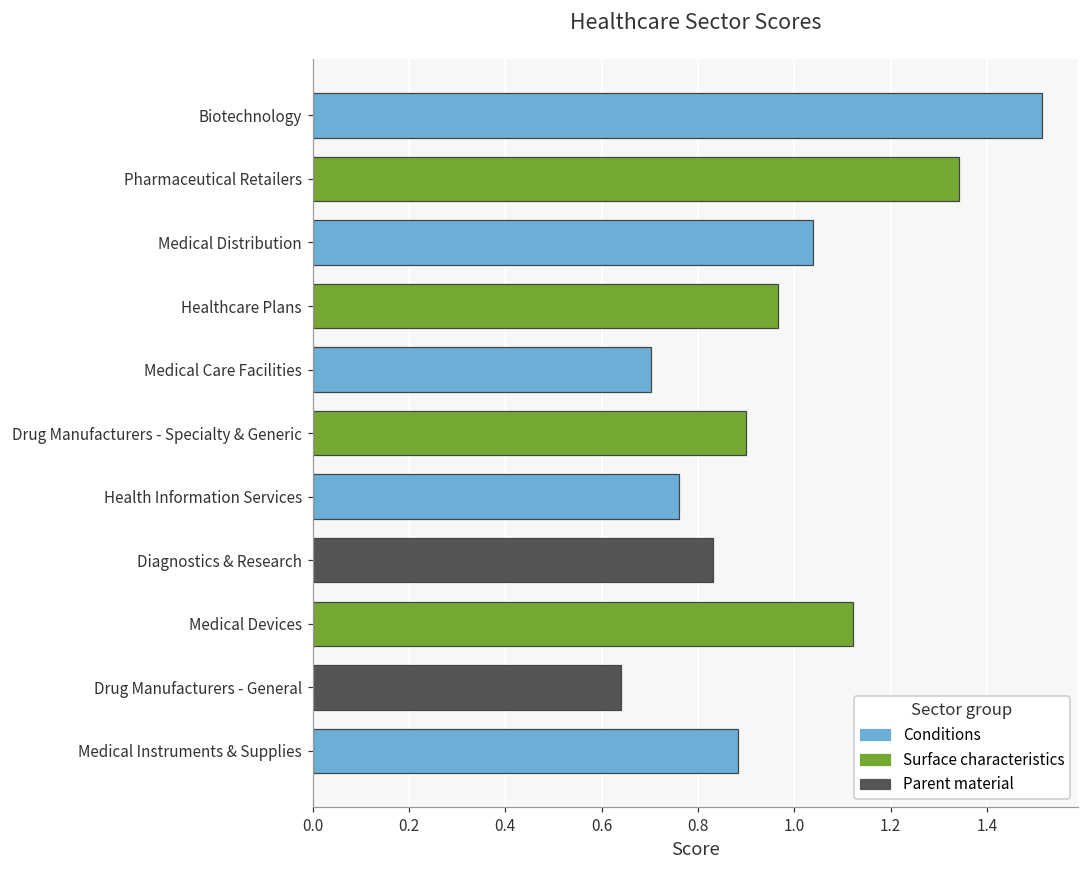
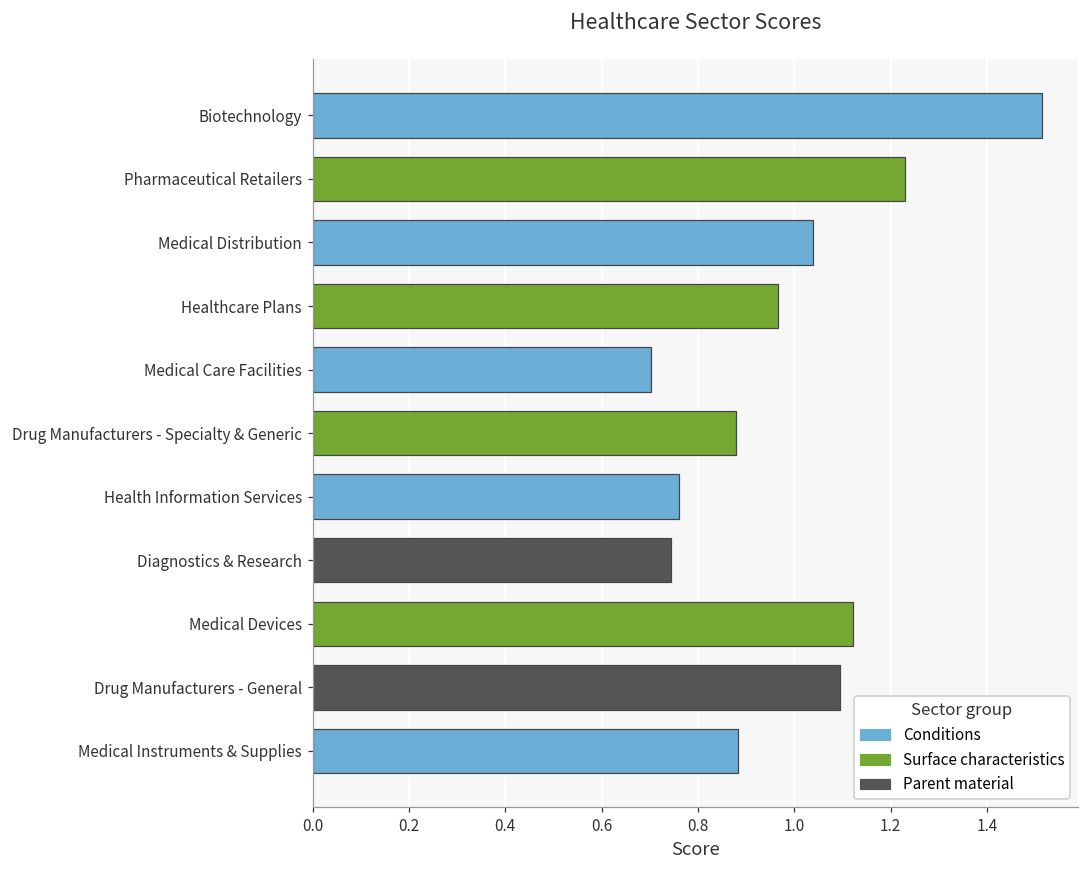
Pharmaceutical Retailers: 1.34 -> 1.23
Drug Manufacturers - Specialty & Generic: 0.90 -> 0.88
Diagnostics & Research: 0.83 -> 0.74
Drug Manufacturers - General: 0.64 -> 1.09
